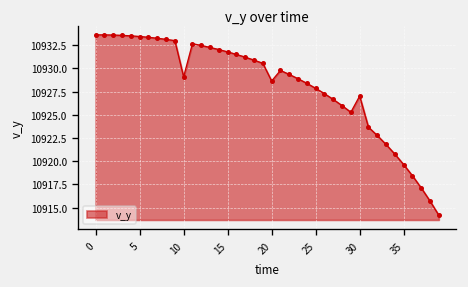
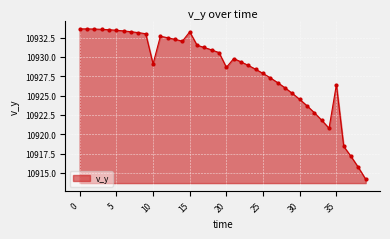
15: 10932 -> 10933
30: 10927 -> 10925
35: 10920 -> 10926
